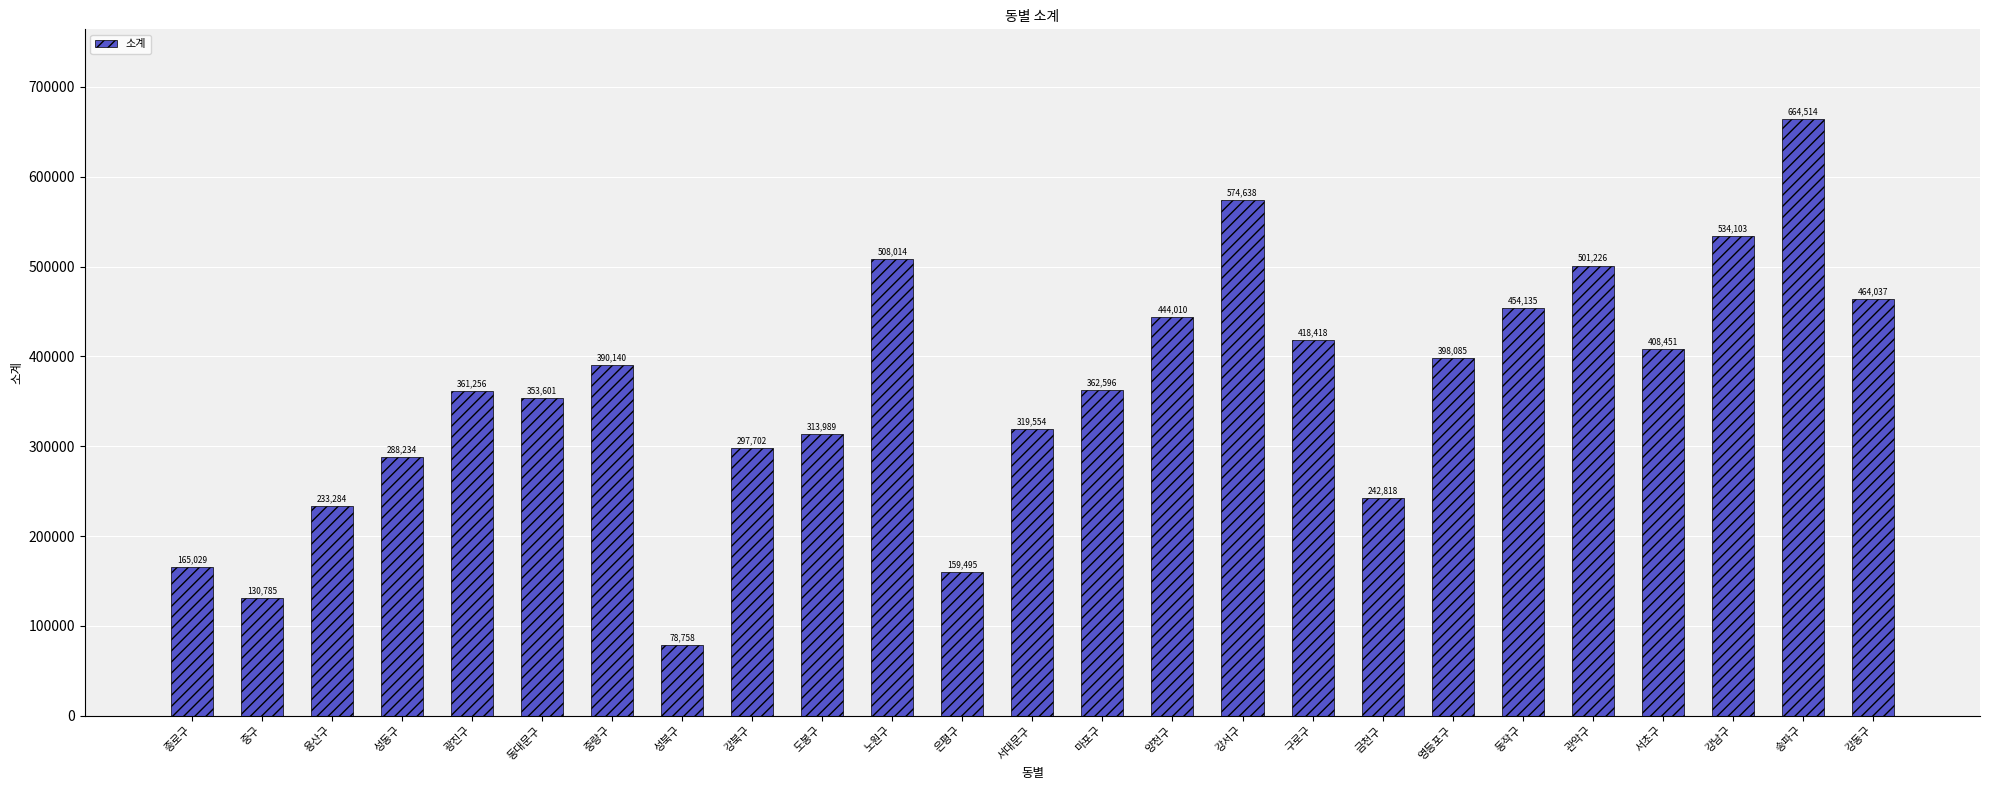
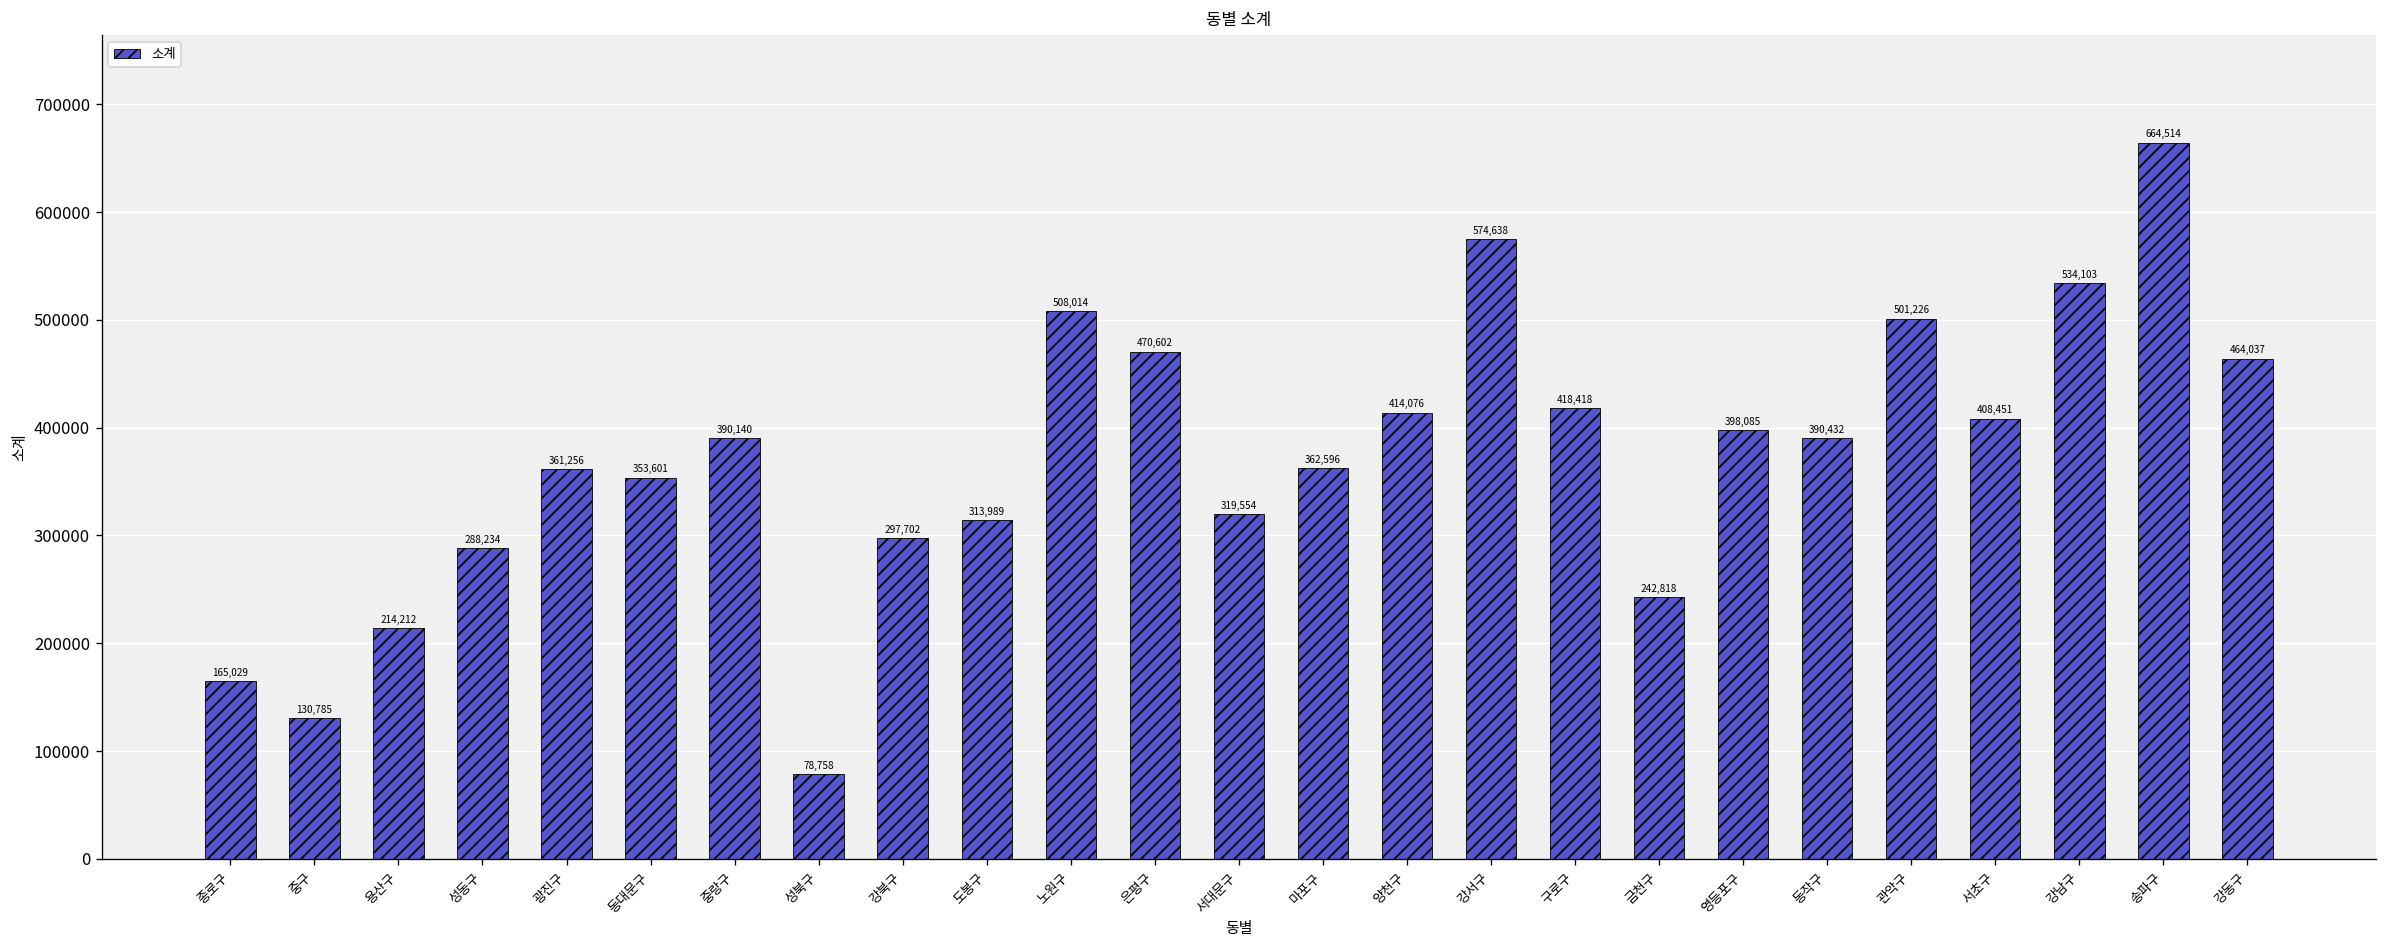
용산구: 233,284 -> 214,212
은평구: 159,495 -> 470,602
양천구: 444,010 -> 414,076
동작구: 454,135 -> 390,432
